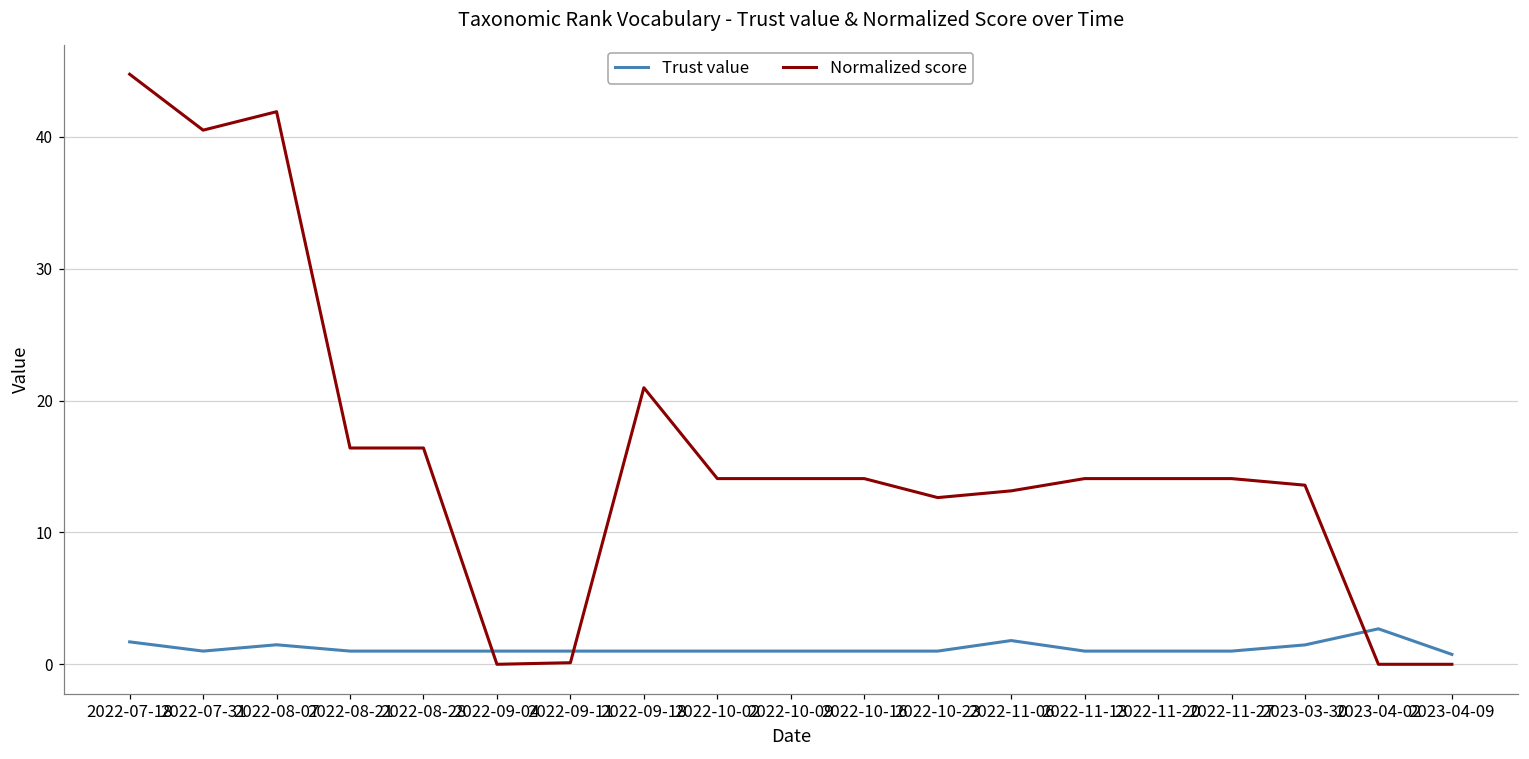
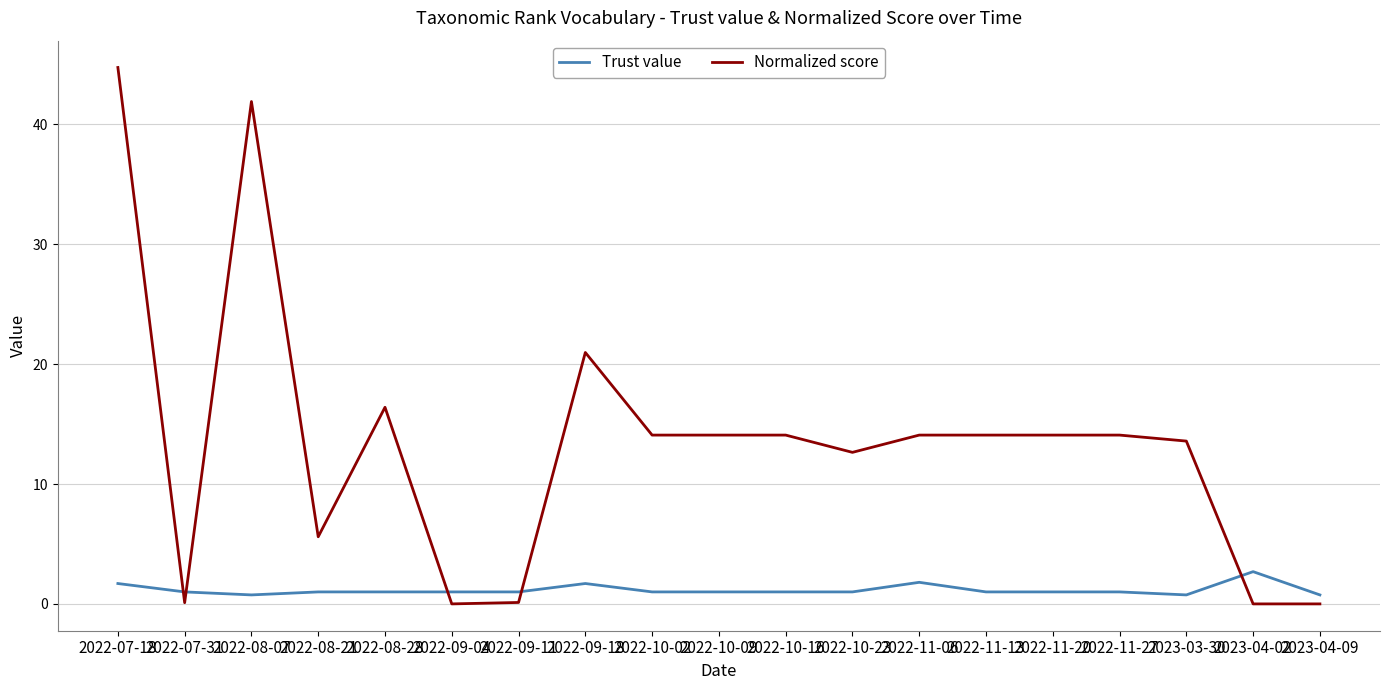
Normalized score, 2022-07-31: 40.5 -> 0.1
Trust value, 2022-08-07: 1.5 -> 0.8
Normalized score, 2022-08-21: 16.4 -> 5.6
Trust value, 2022-09-18: 1.0 -> 1.7
Normalized score, 2022-11-06: 13.2 -> 14.1
Trust value, 2023-03-30: 1.5 -> 0.8
